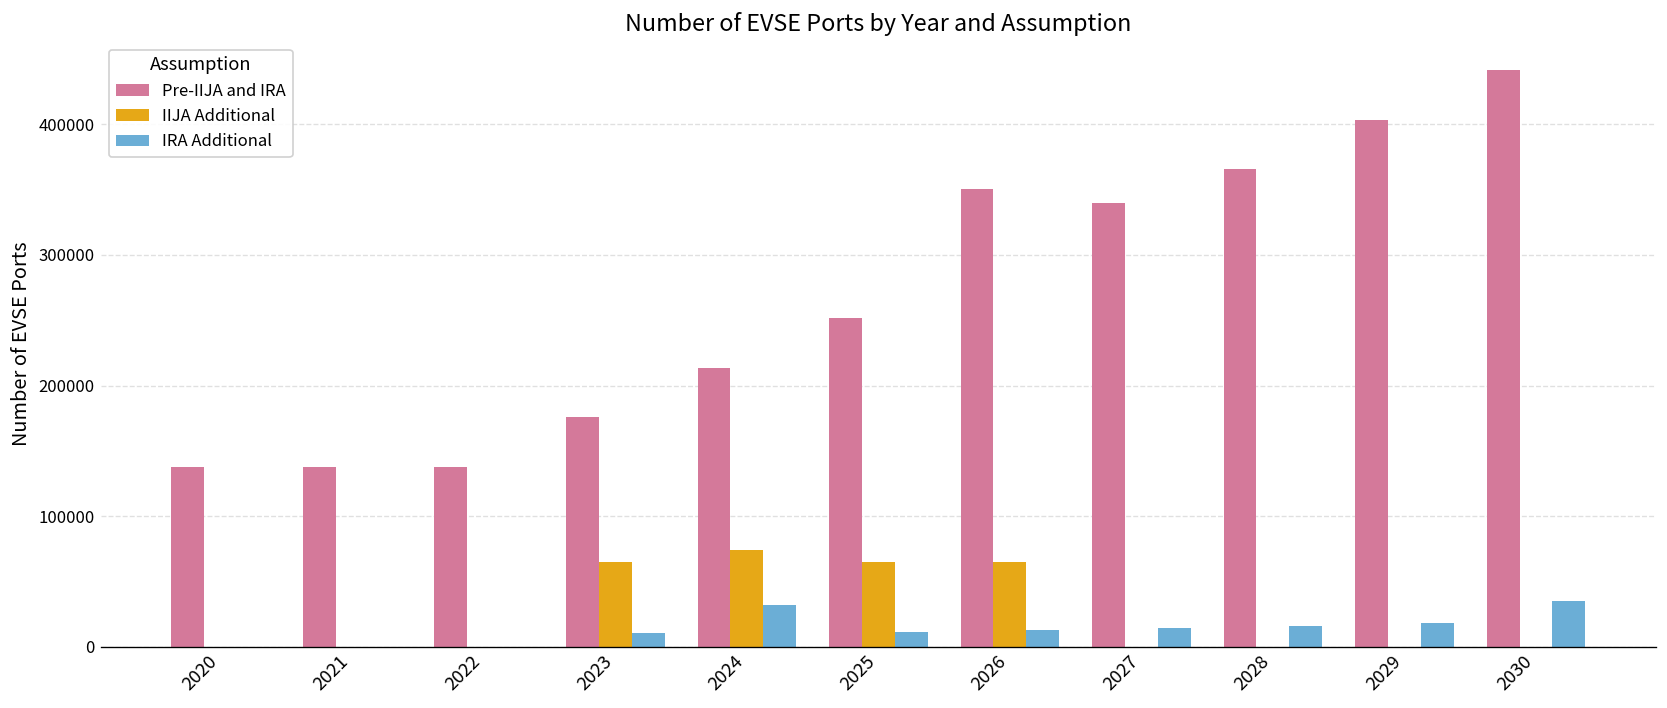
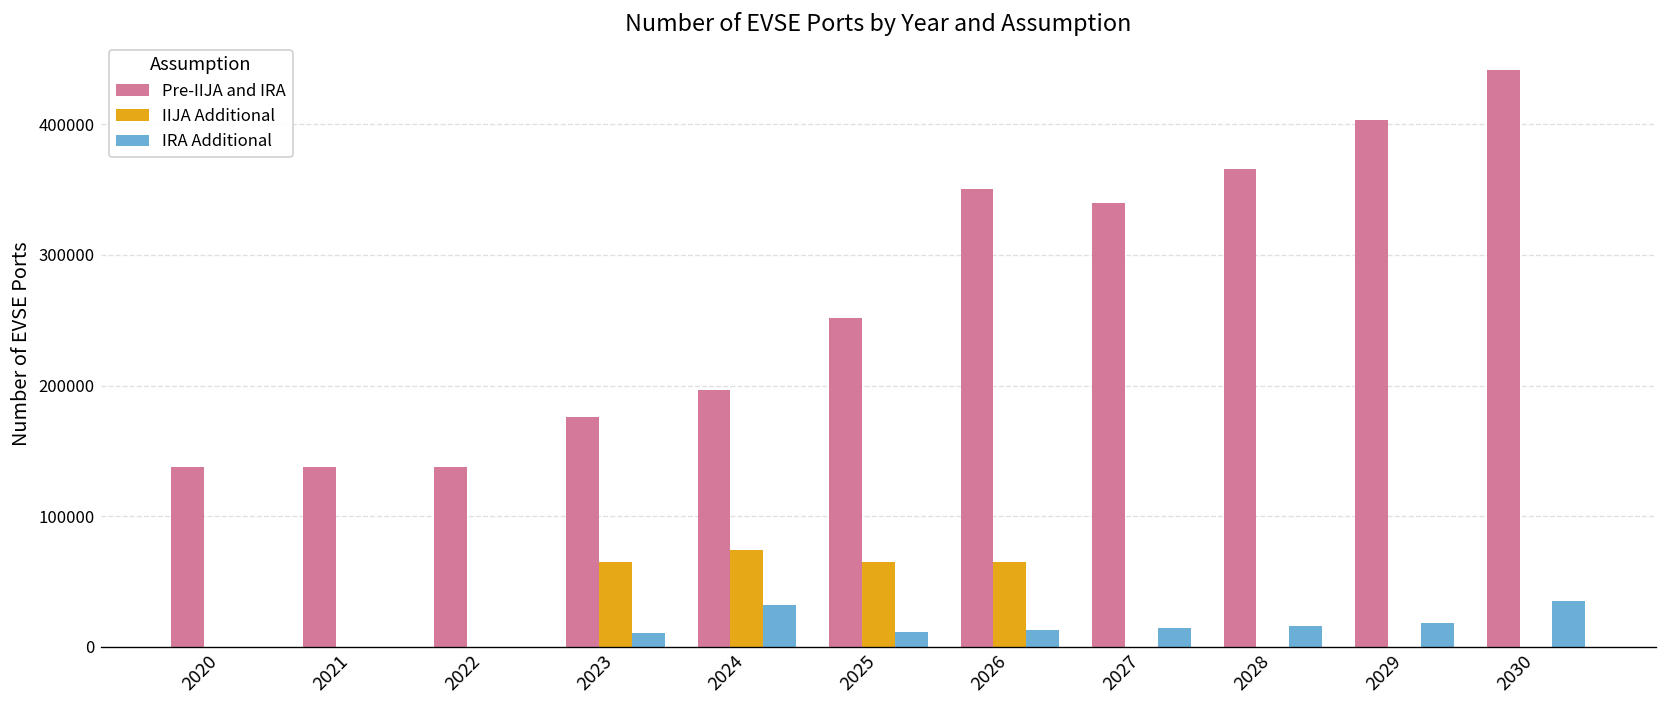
Pre-IIJA and IRA, 2024: 214000 -> 197000
